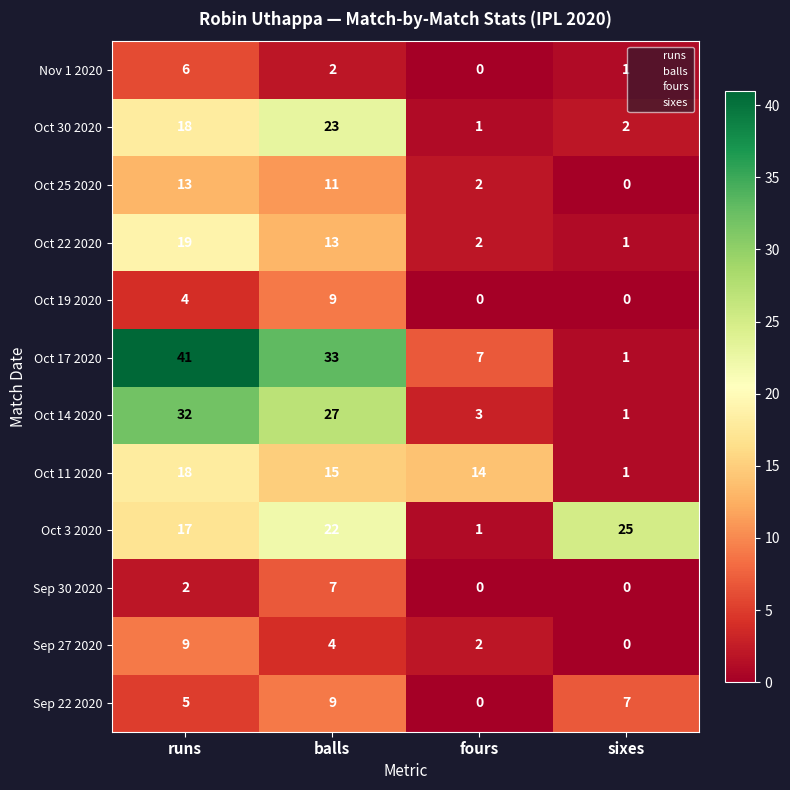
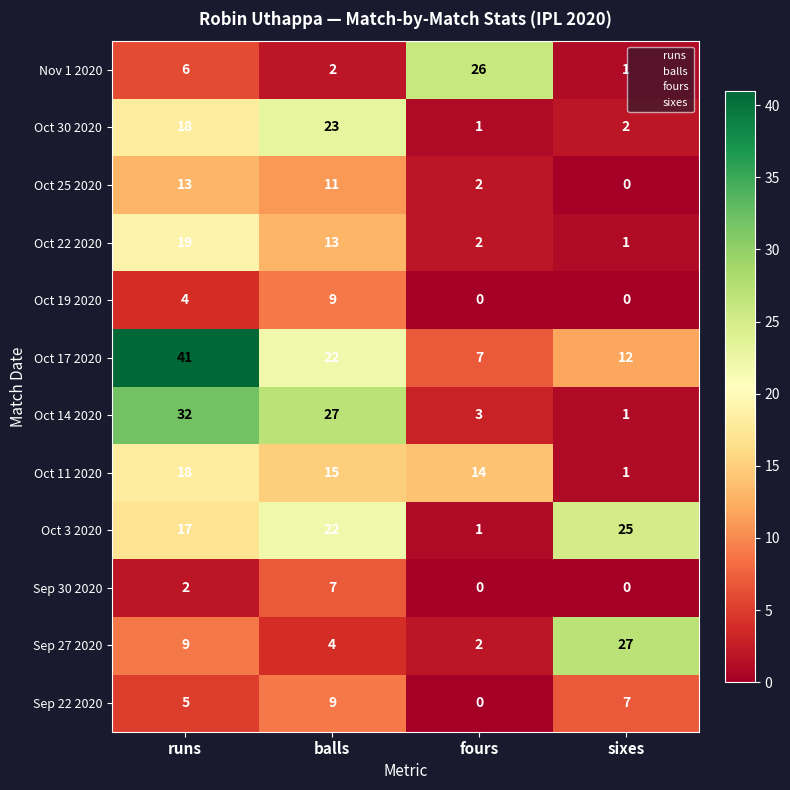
Nov 1 2020, fours: 0 -> 26
Oct 17 2020, balls: 33 -> 22
Oct 17 2020, sixes: 1 -> 12
Sep 27 2020, sixes: 0 -> 27
